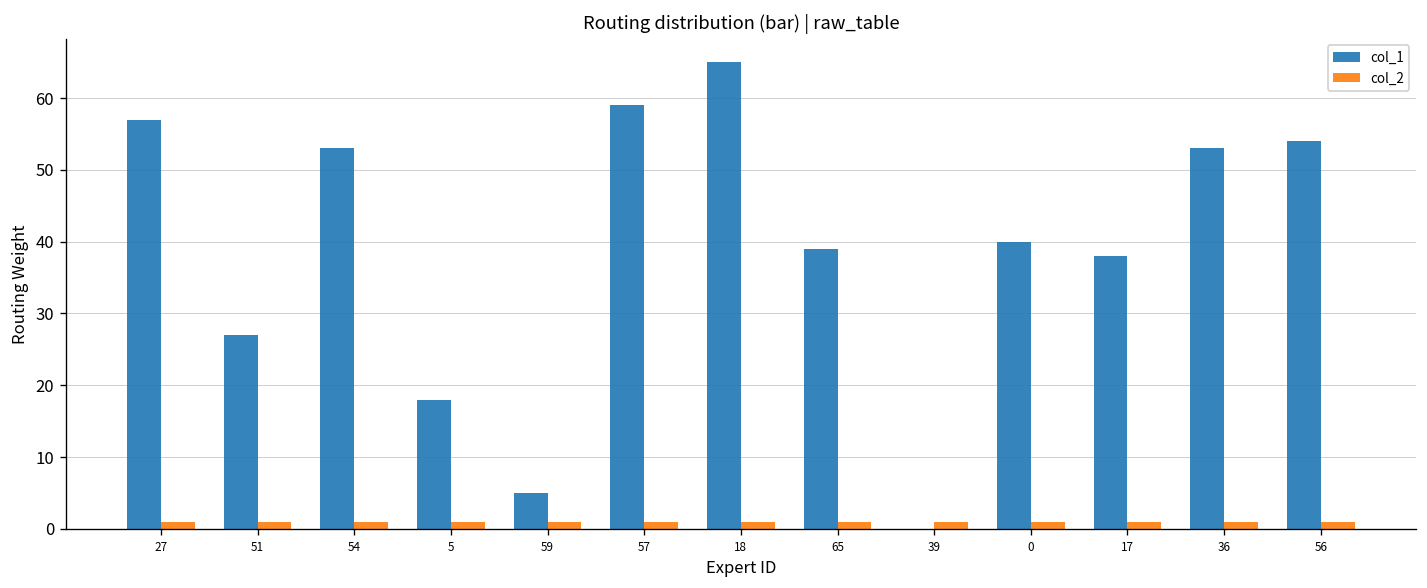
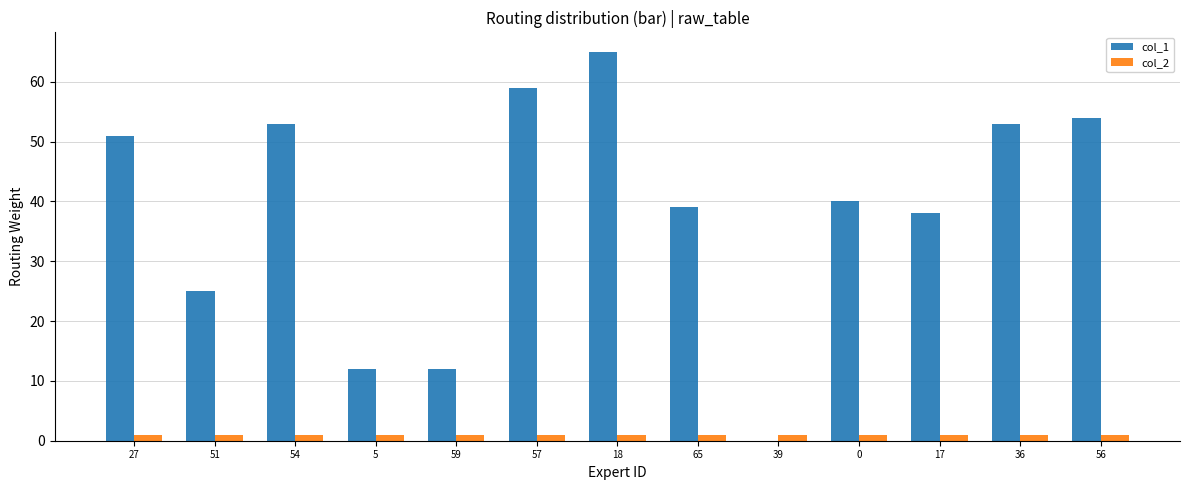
col_1, 27: 57 -> 51
col_1, 51: 27 -> 25
col_1, 5: 18 -> 12
col_1, 59: 5 -> 12
